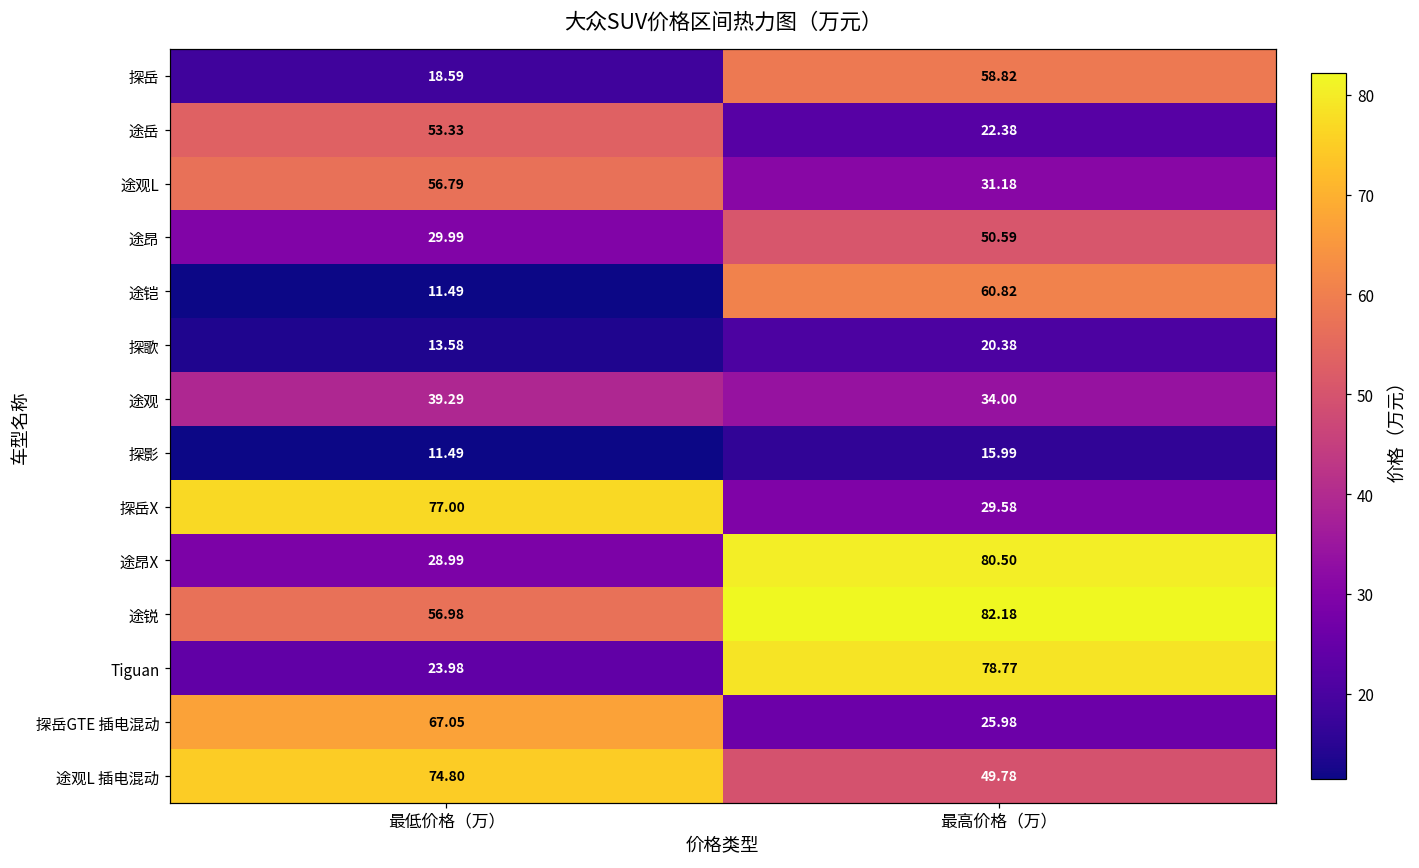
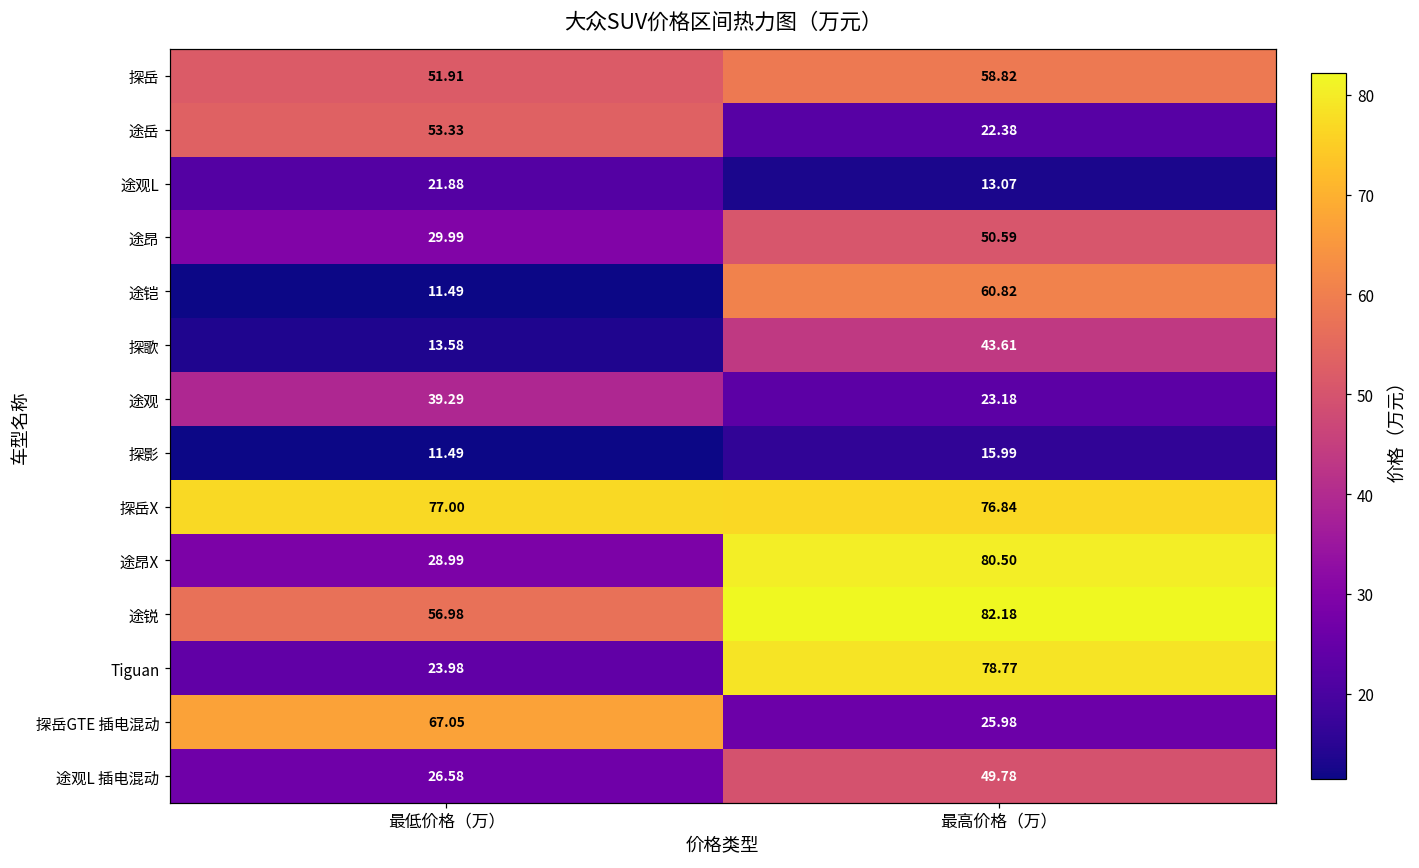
探岳, 最低价格（万）: 18.59 -> 51.91
途观L, 最低价格（万）: 56.79 -> 21.88
途观L, 最高价格（万）: 31.18 -> 13.07
探歌, 最高价格（万）: 20.38 -> 43.61
途观, 最高价格（万）: 34.00 -> 23.18
探岳X, 最高价格（万）: 29.58 -> 76.84
途观L 插电混动, 最低价格（万）: 74.80 -> 26.58
